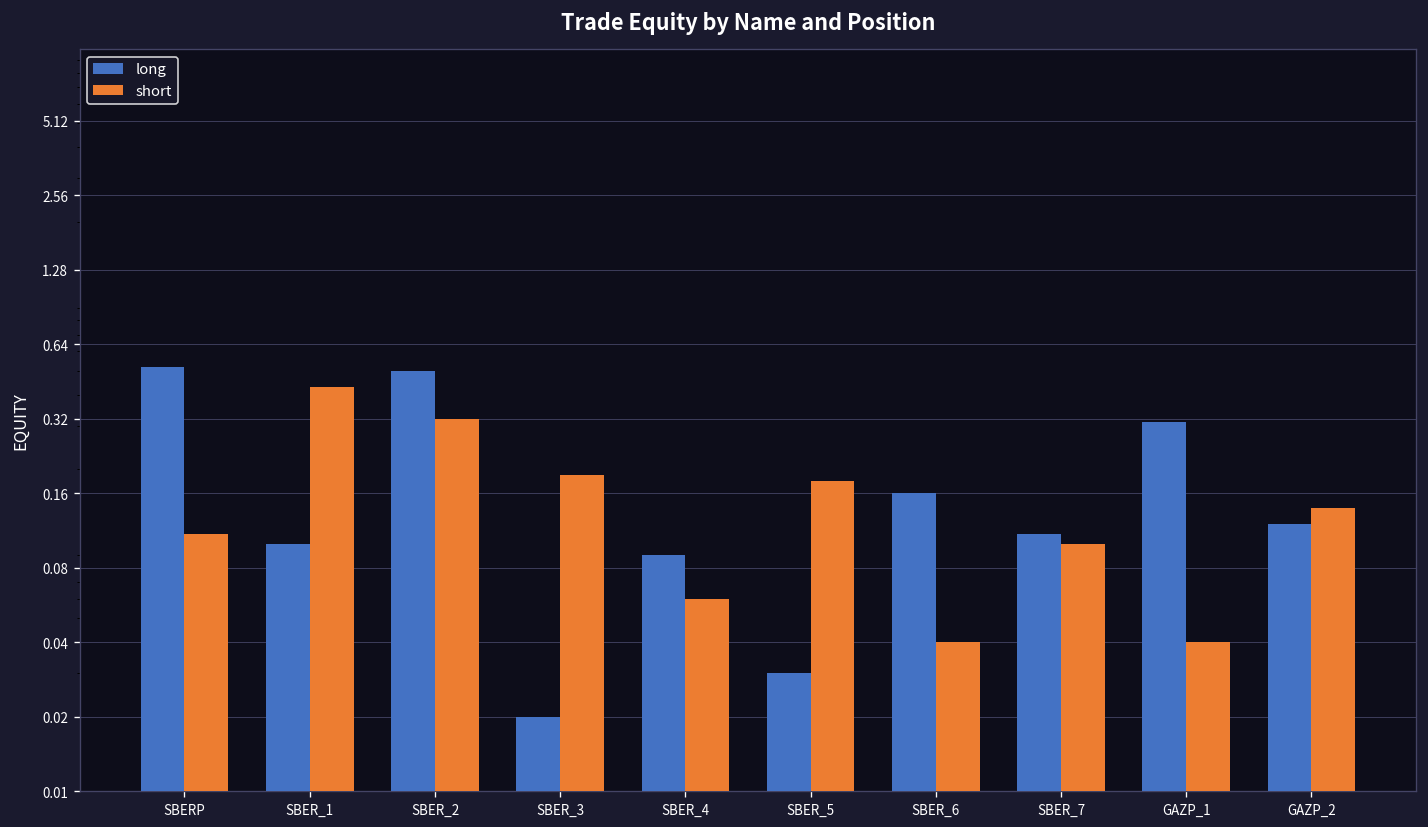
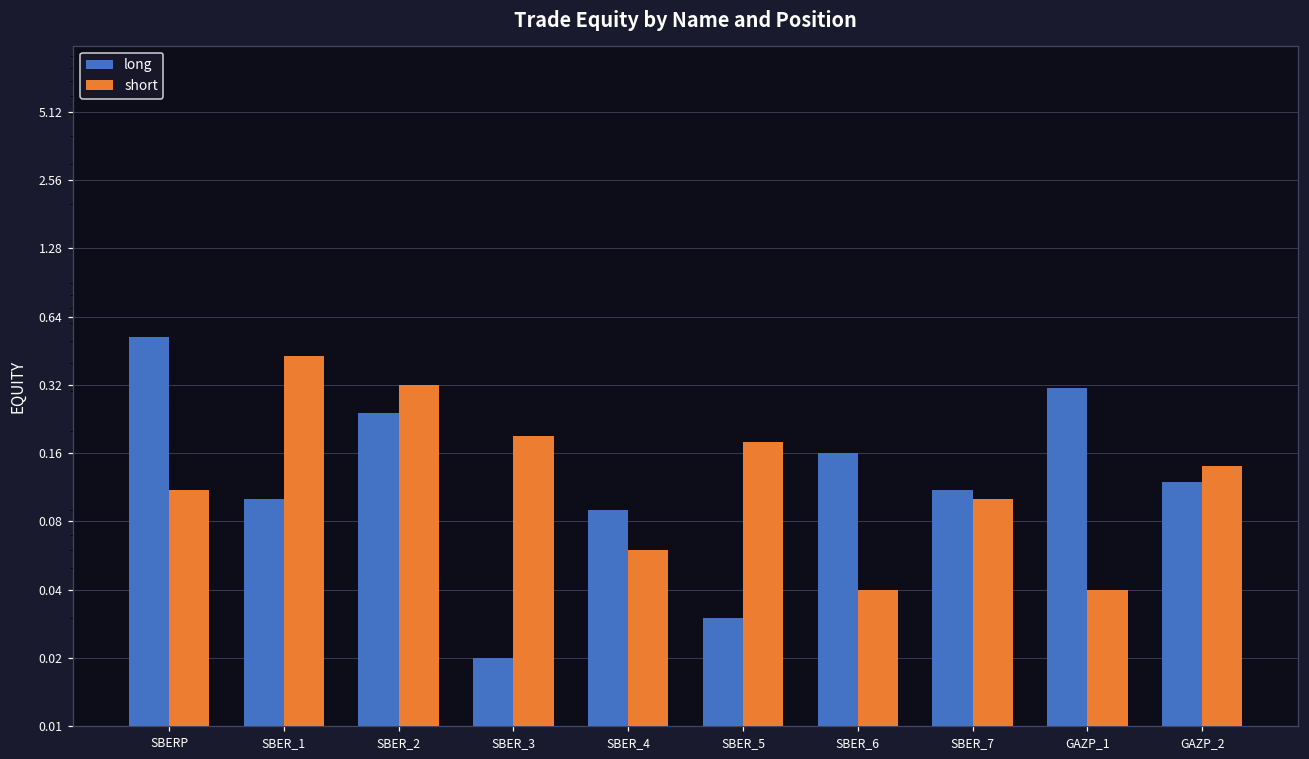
long, SBER_2: 0.50 -> 0.24
